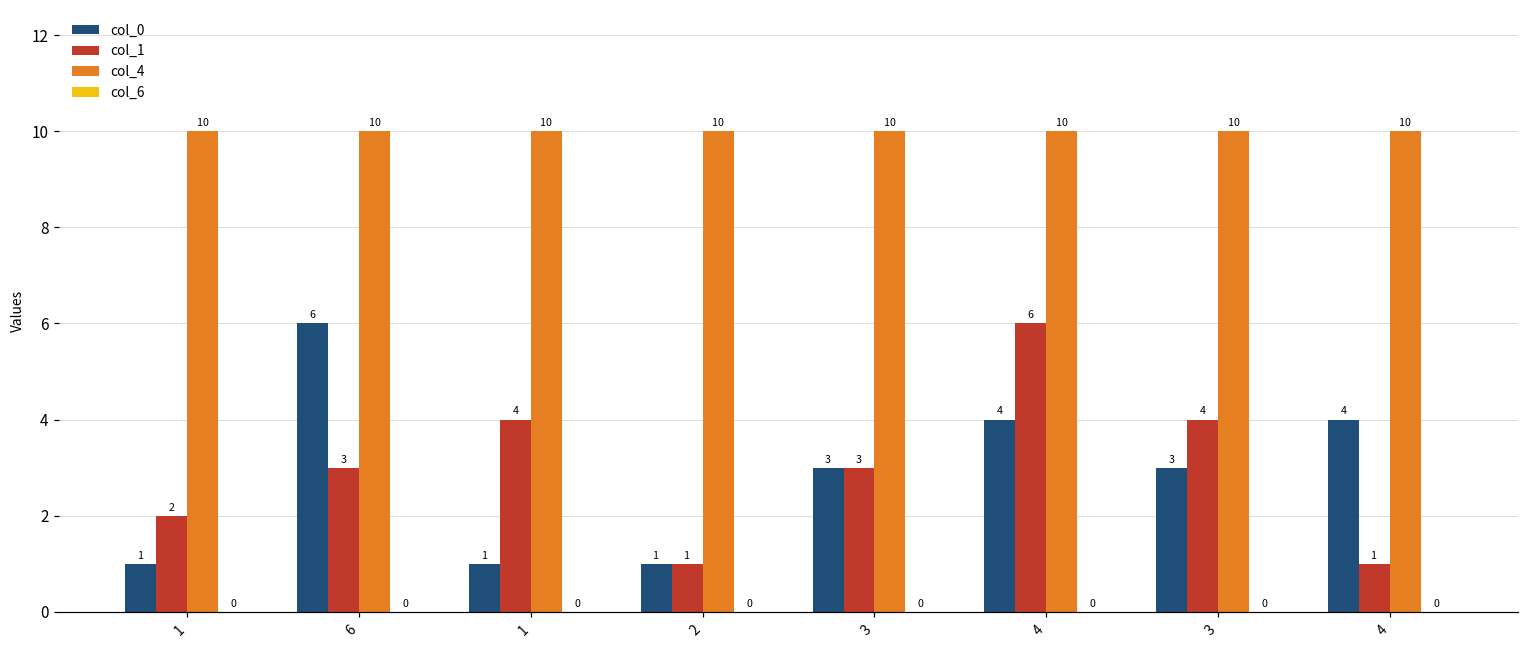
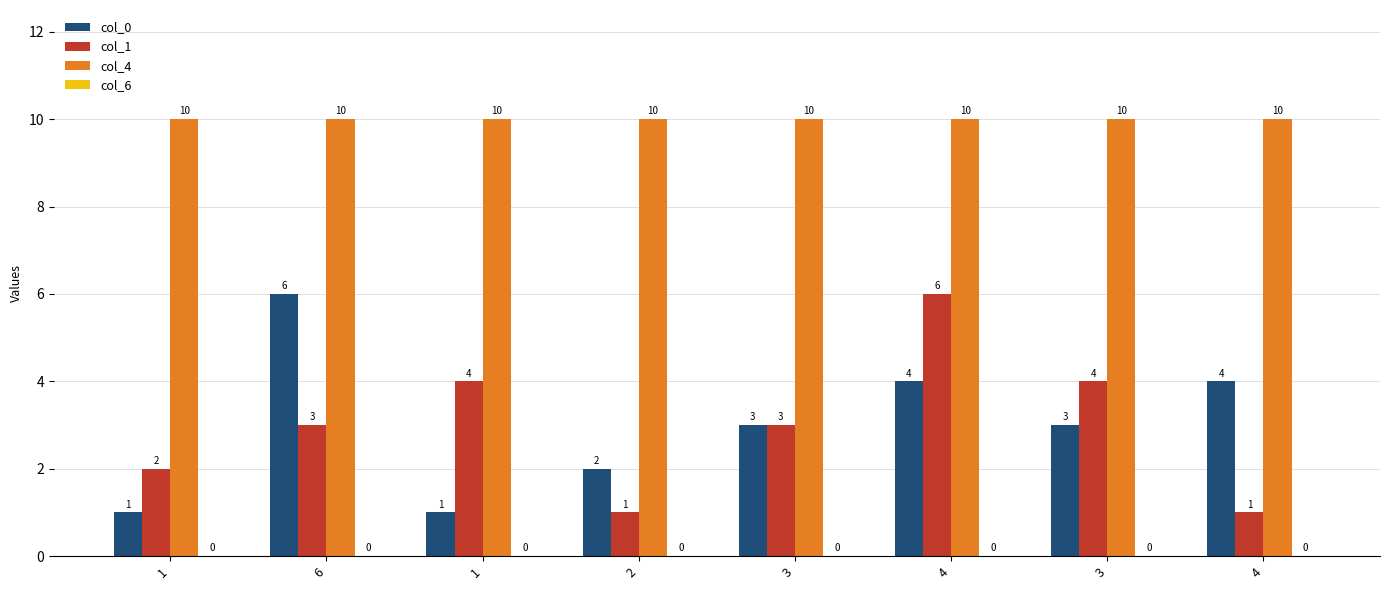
col_0, 2: 1 -> 2
